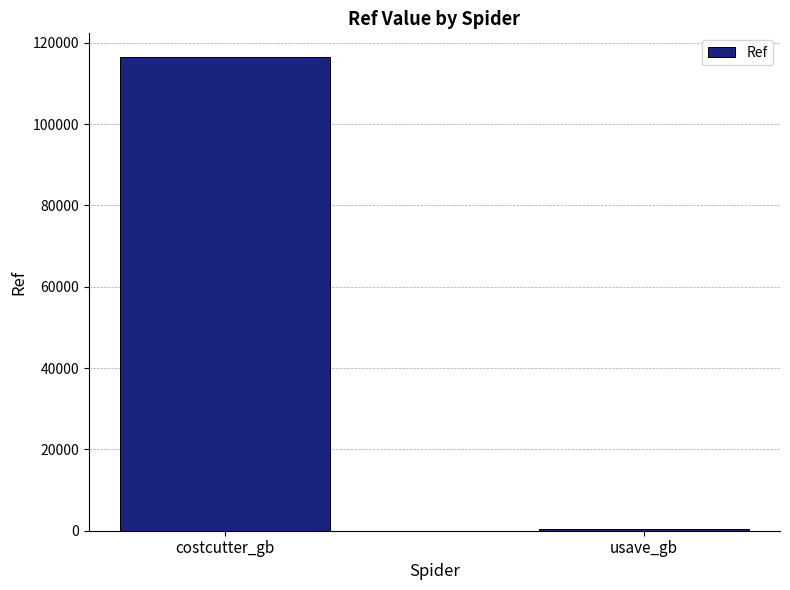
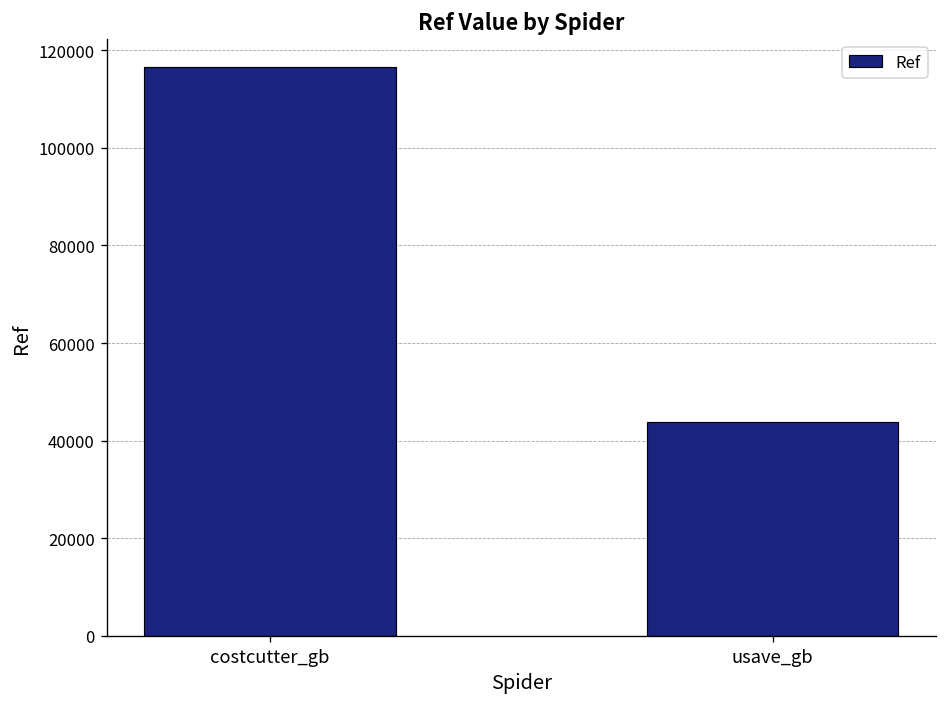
usave_gb: 1000 -> 44000
